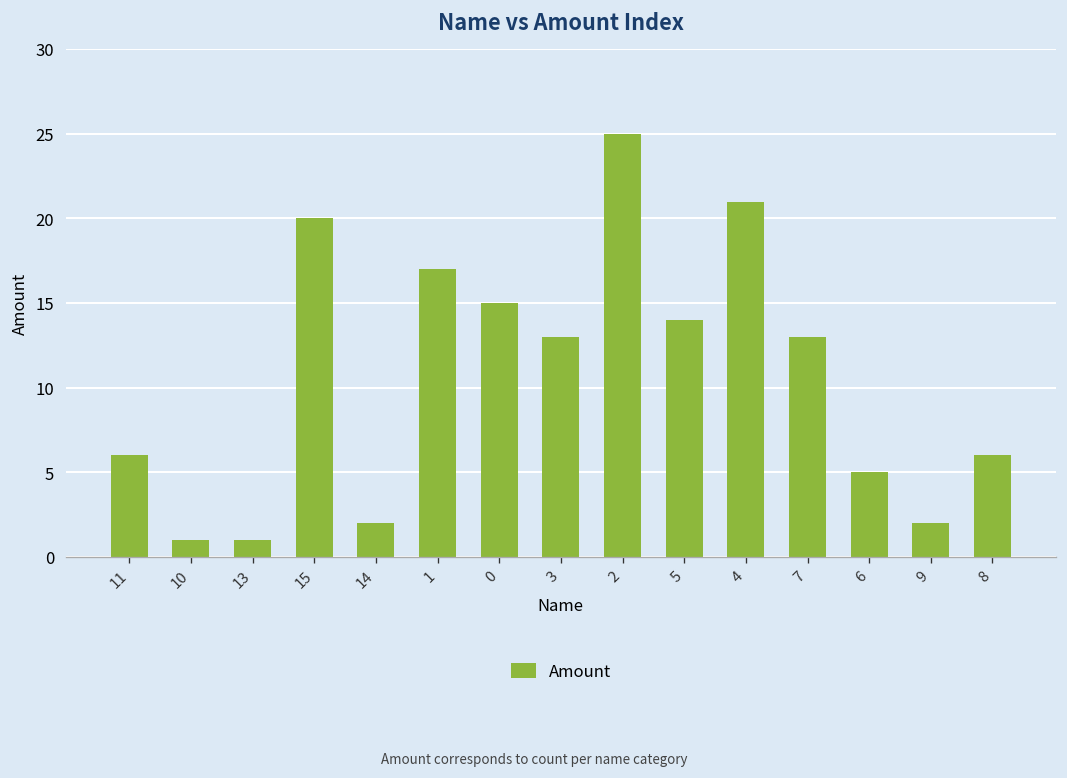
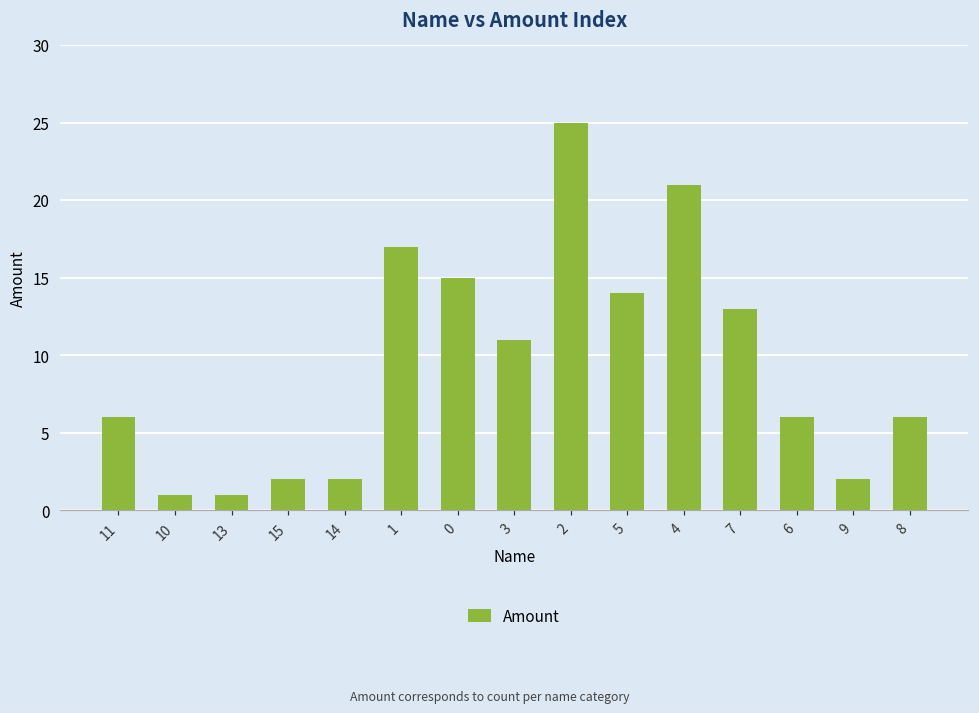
15: 20 -> 2
3: 13 -> 11
6: 5 -> 6
